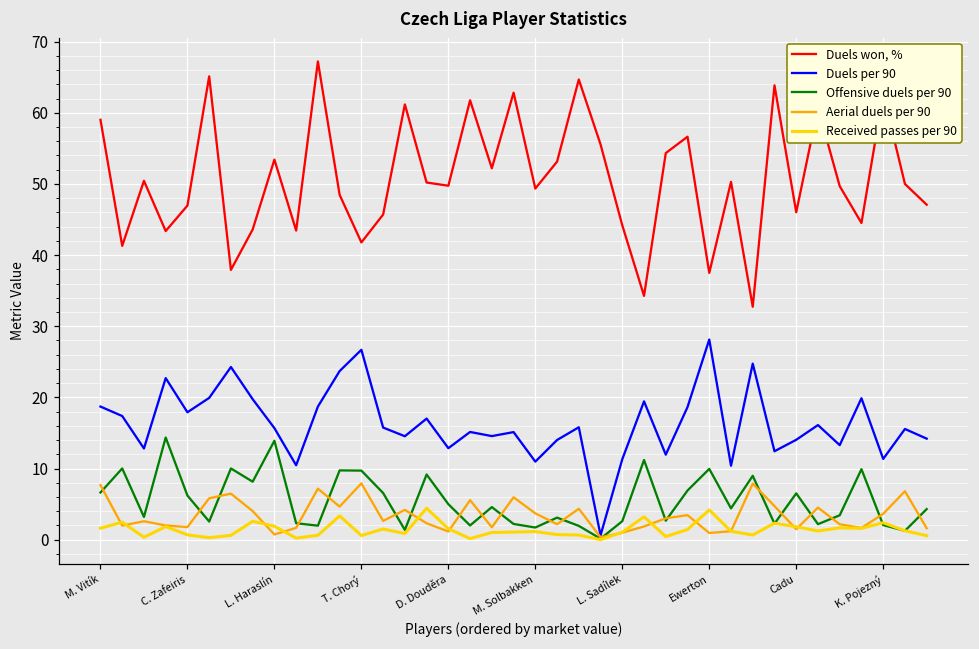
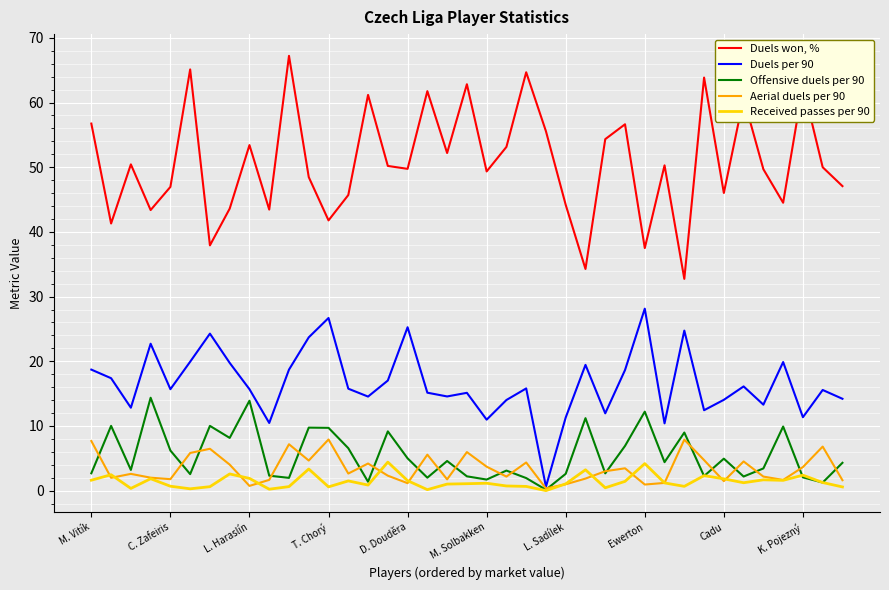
Duels won, %, M. Vitík: 59 -> 57
Offensive duels per 90, M. Vitík: 7 -> 3
Duels per 90, C. Zafeiris: 18 -> 16
Duels per 90, D. Douděra: 13 -> 25
Offensive duels per 90, Ewerton: 10 -> 12
Offensive duels per 90, Cadu: 7 -> 5
